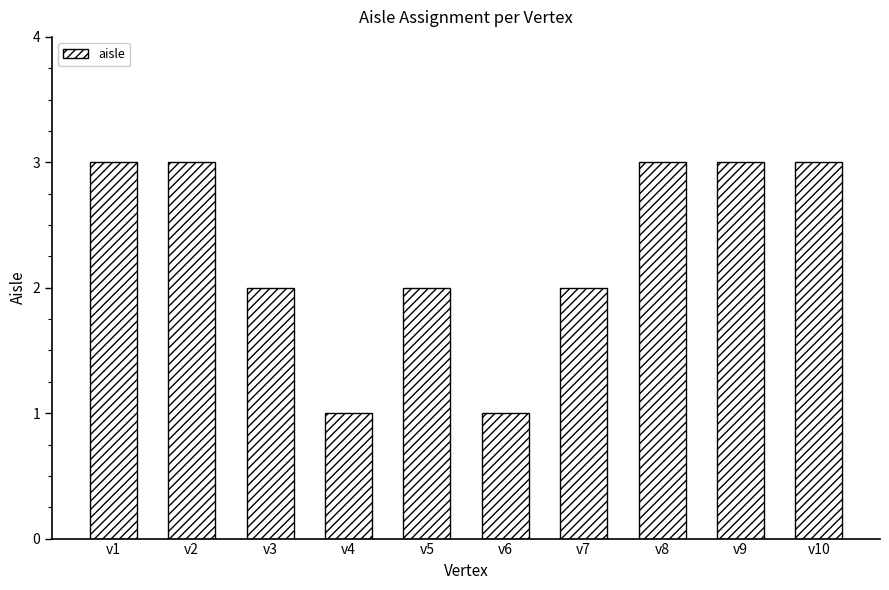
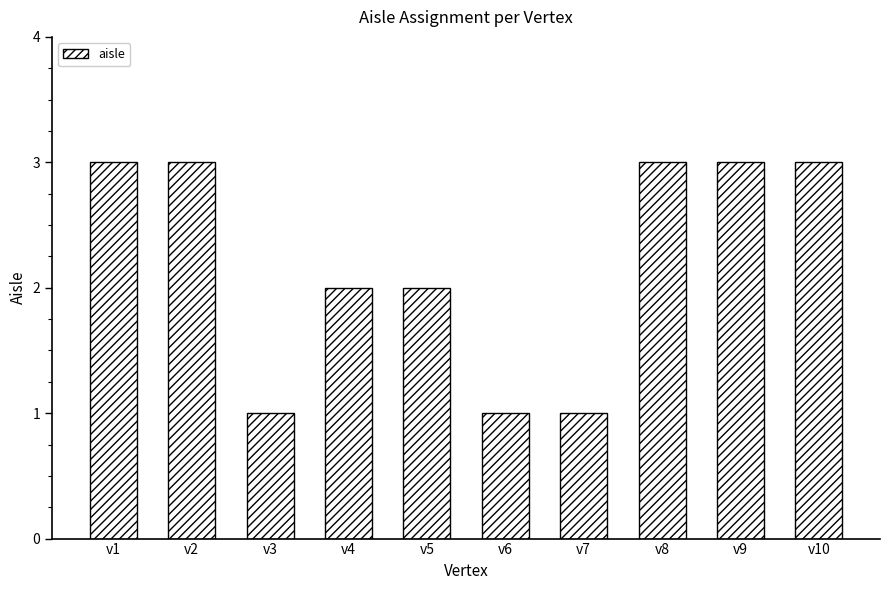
v3: 2 -> 1
v4: 1 -> 2
v7: 2 -> 1
